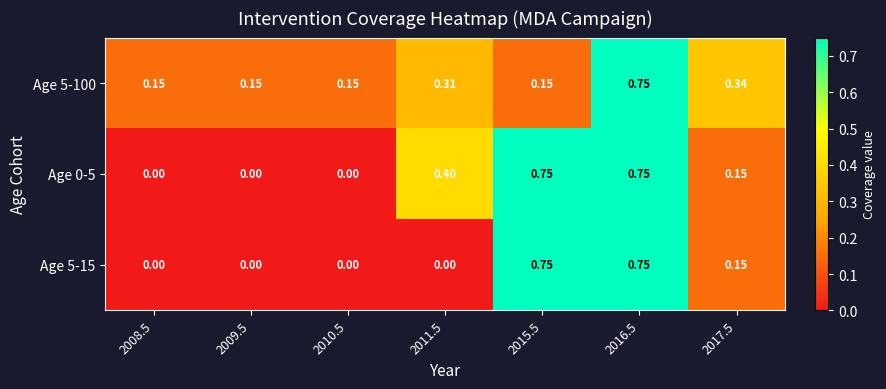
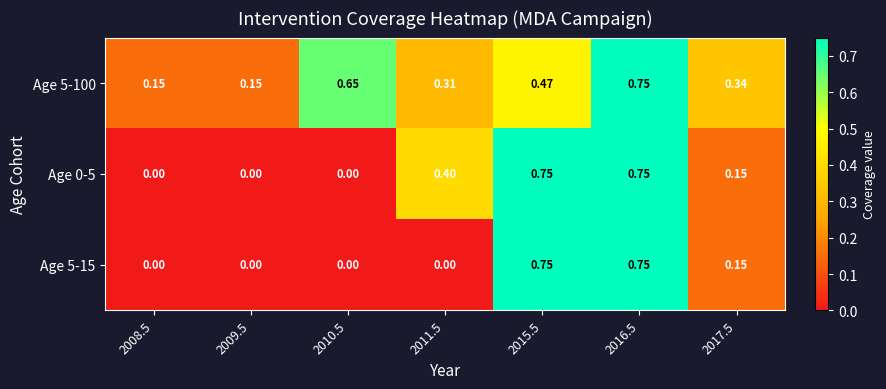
Age 5-100, 2010.5: 0.15 -> 0.65
Age 5-100, 2015.5: 0.15 -> 0.47
